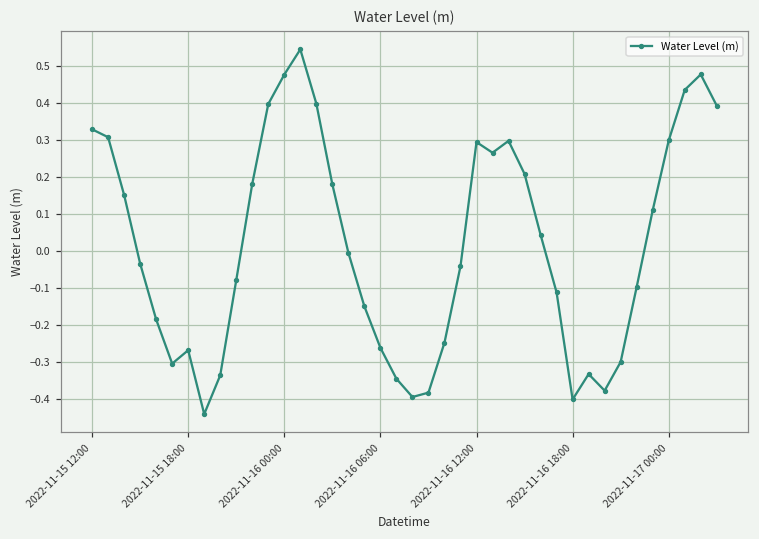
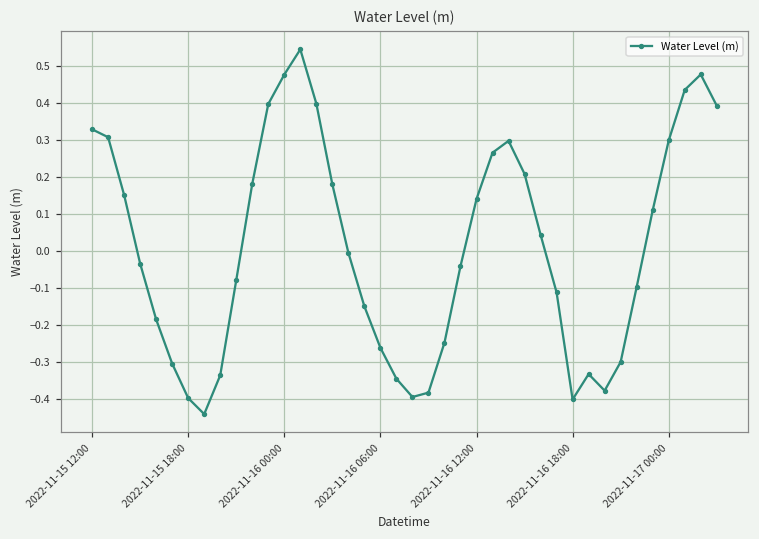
2022-11-15 18:00: -0.27 -> -0.40
2022-11-16 12:00: 0.29 -> 0.14
